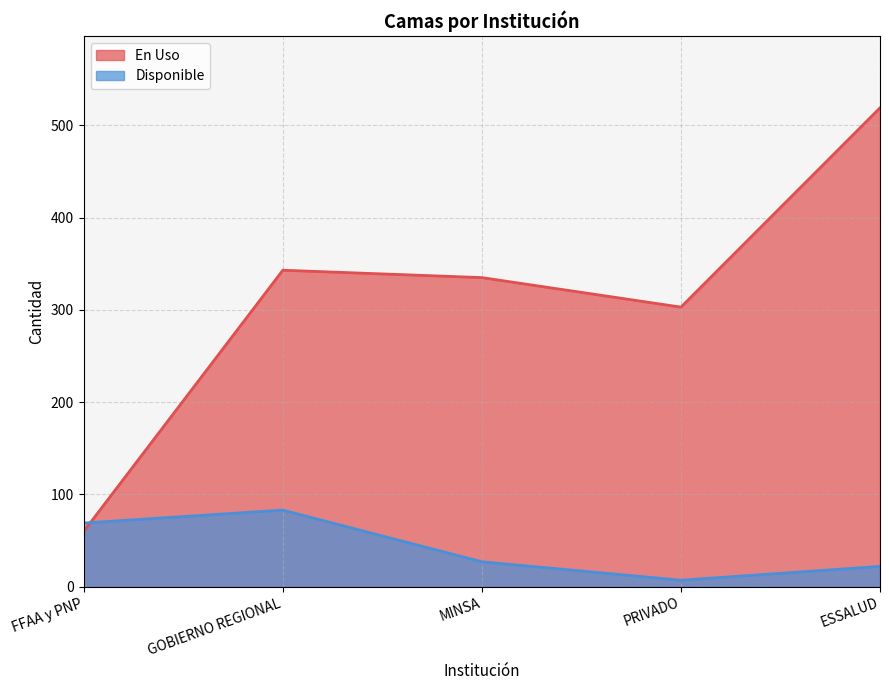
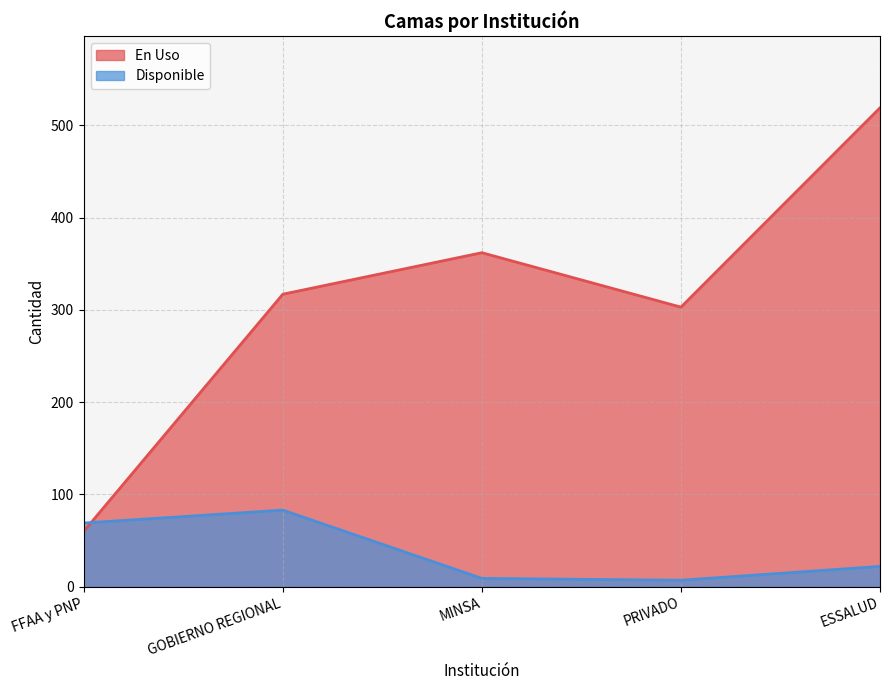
En Uso, GOBIERNO REGIONAL: 340 -> 320
En Uso, MINSA: 340 -> 360
Disponible, MINSA: 30 -> 10
